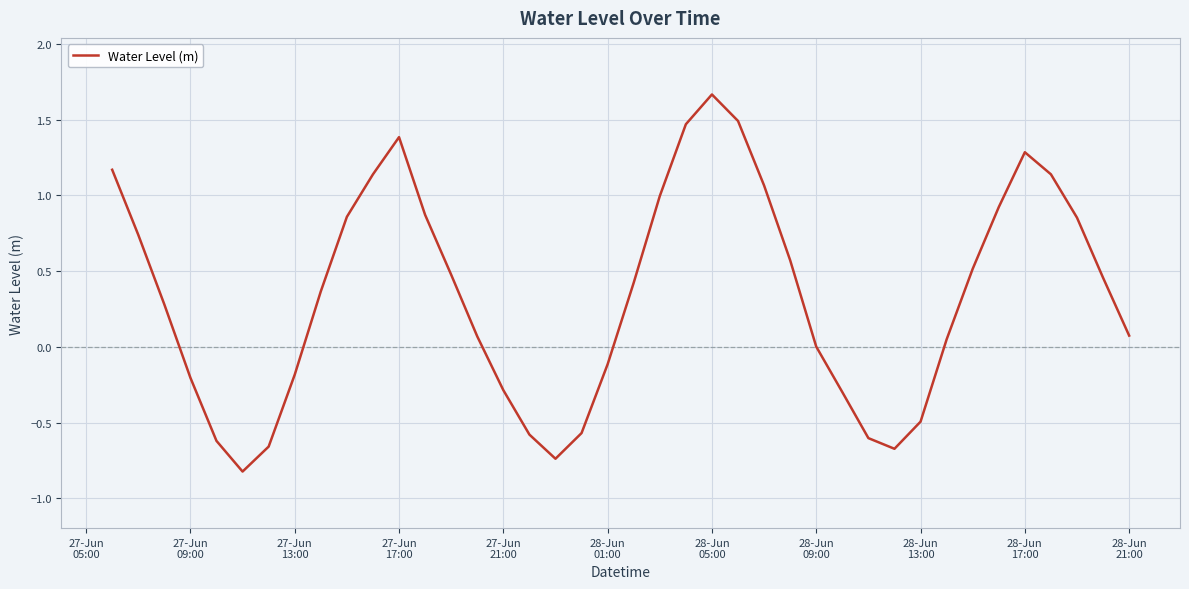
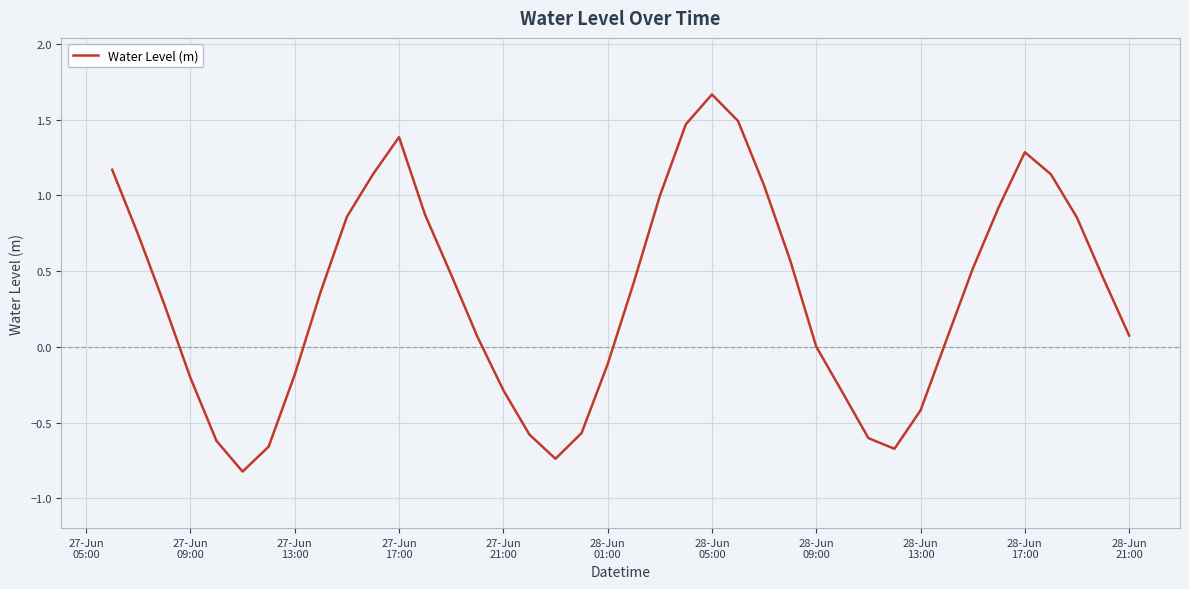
28-Jun 13:00: -0.49 -> -0.42
